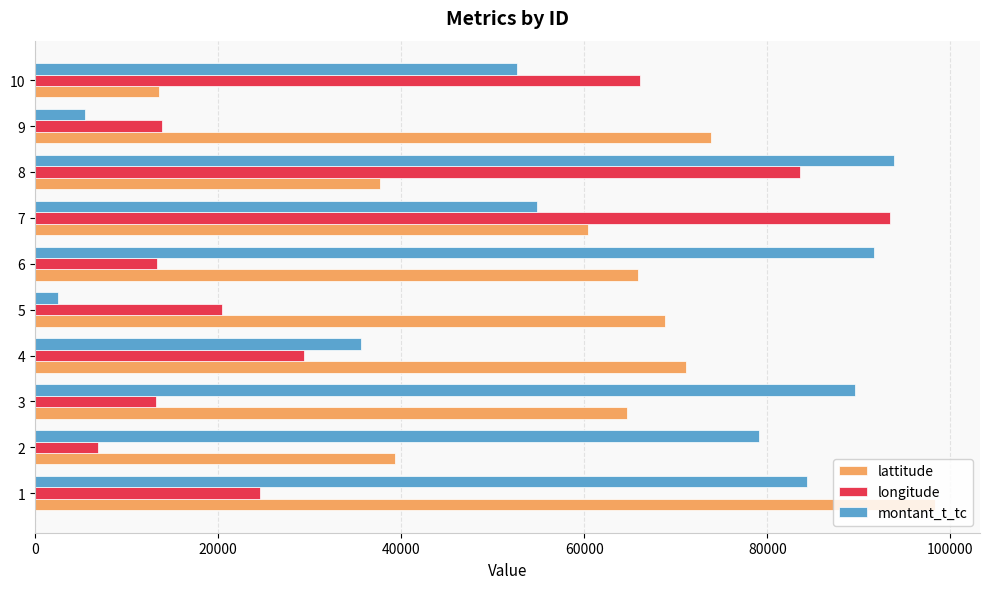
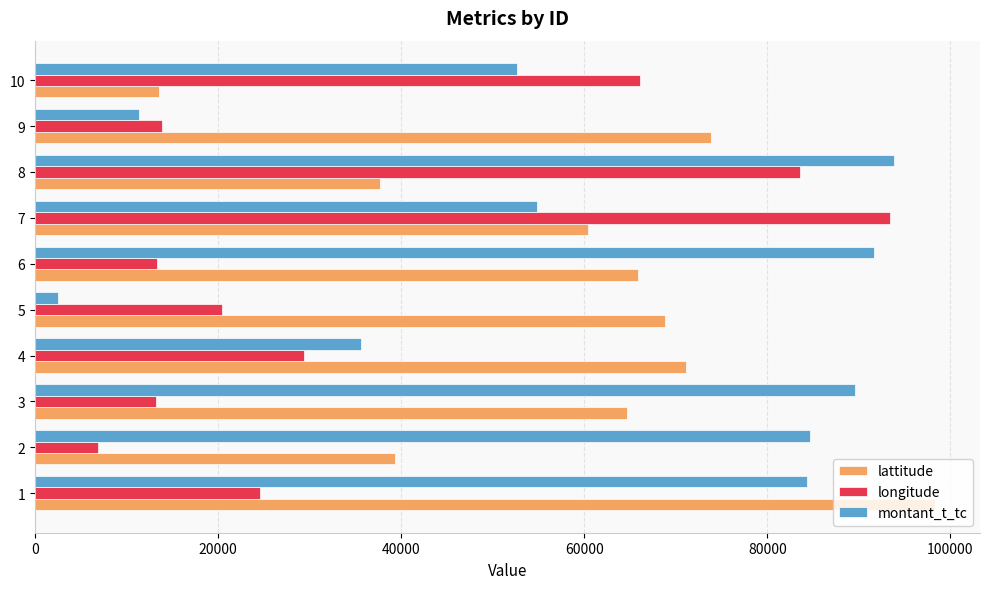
montant_t_tc, 9: 5000 -> 11000
montant_t_tc, 2: 79000 -> 85000
